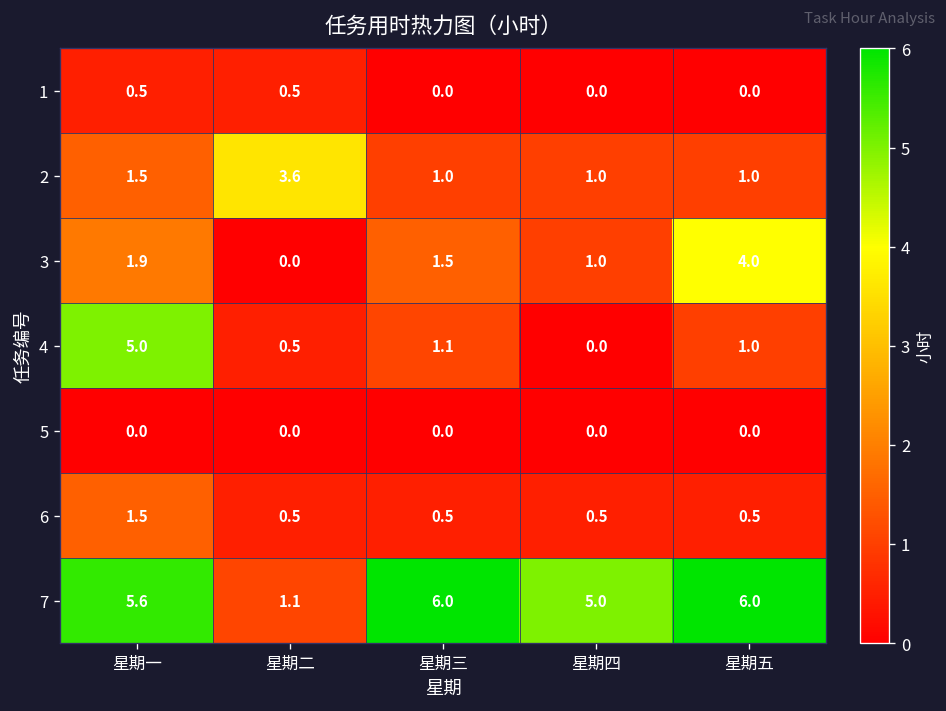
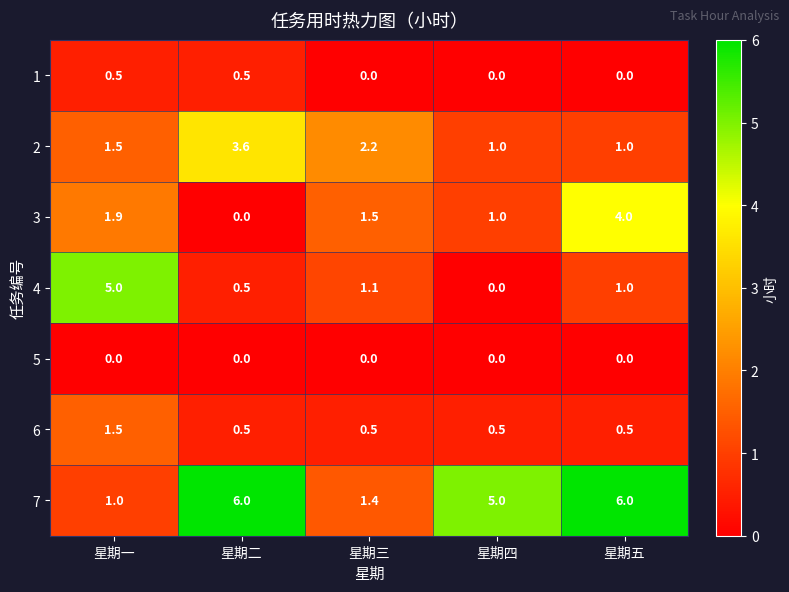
2, 星期三: 1.0 -> 2.2
7, 星期一: 5.6 -> 1.0
7, 星期二: 1.1 -> 6.0
7, 星期三: 6.0 -> 1.4
